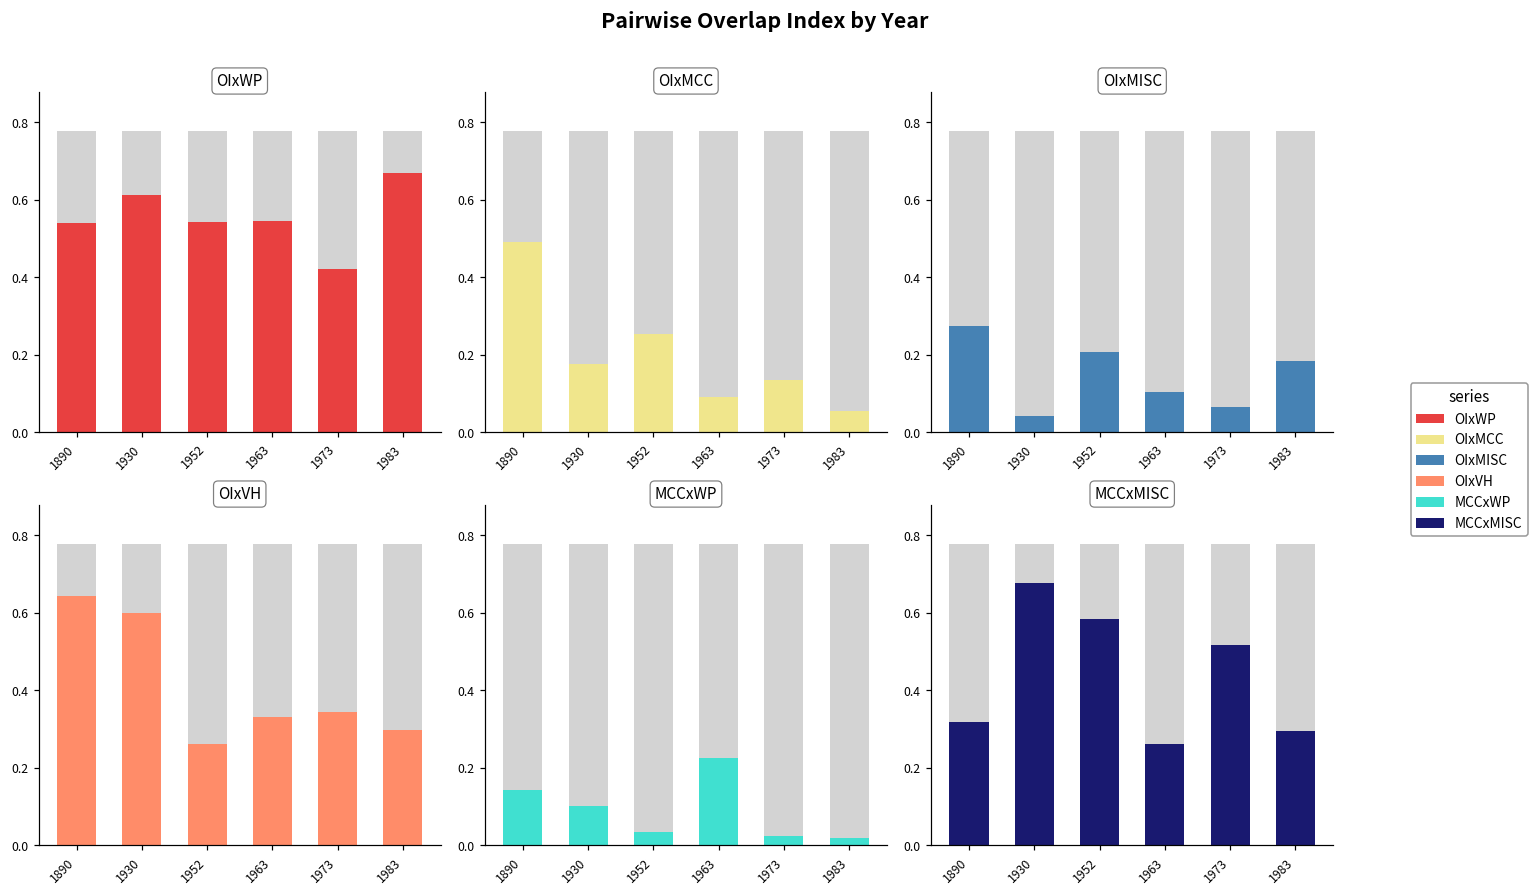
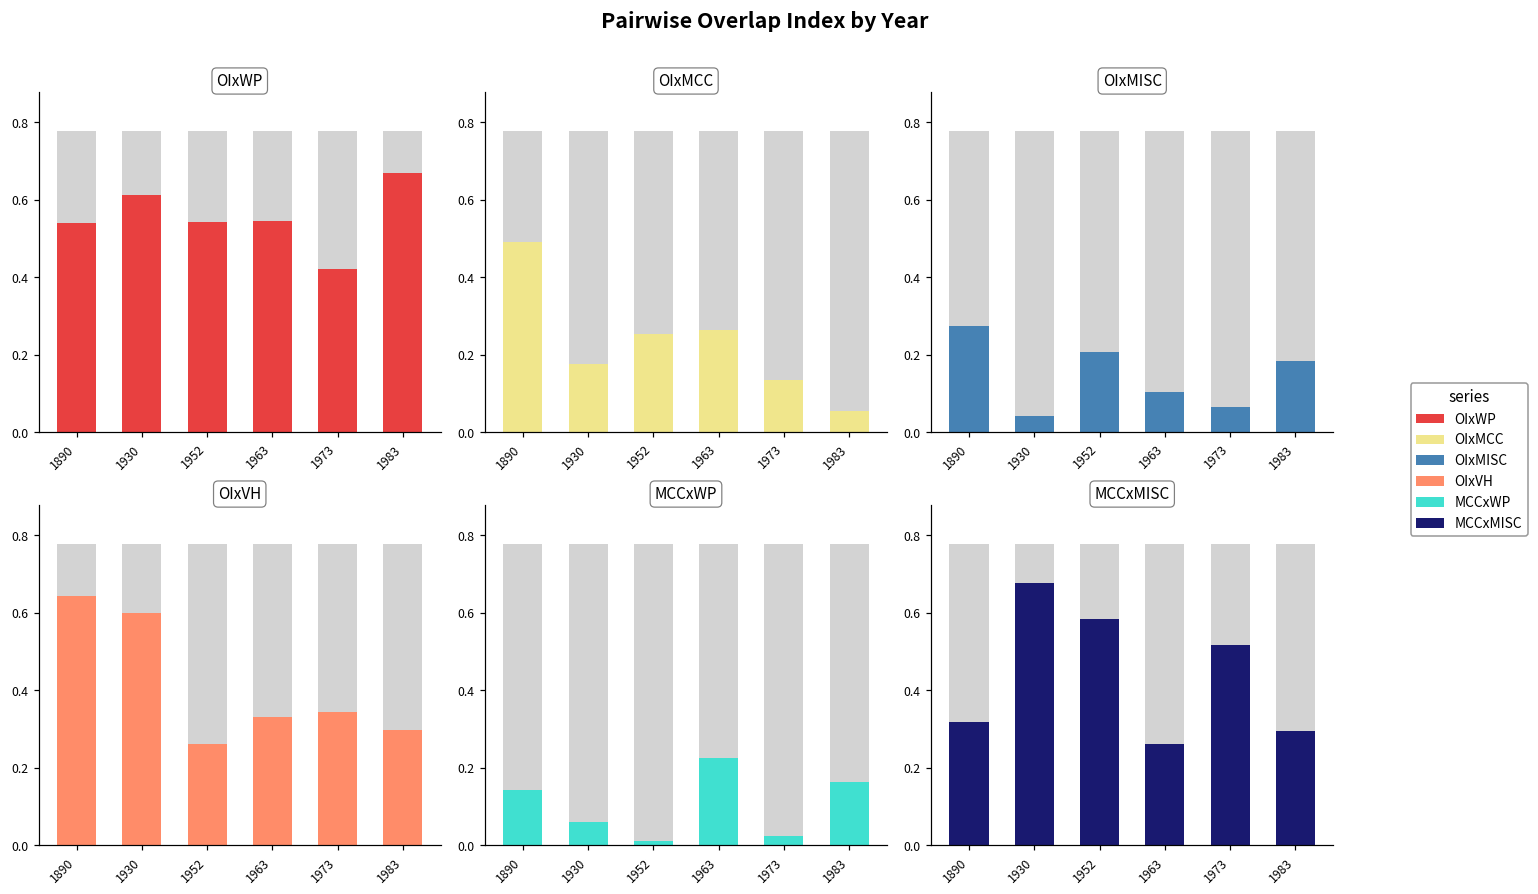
OIxMCC, OIxMCC, 1963: 0.09 -> 0.26
MCCxWP, MCCxWP, 1930: 0.10 -> 0.06
MCCxWP, MCCxWP, 1952: 0.03 -> 0.01
MCCxWP, MCCxWP, 1983: 0.02 -> 0.16
